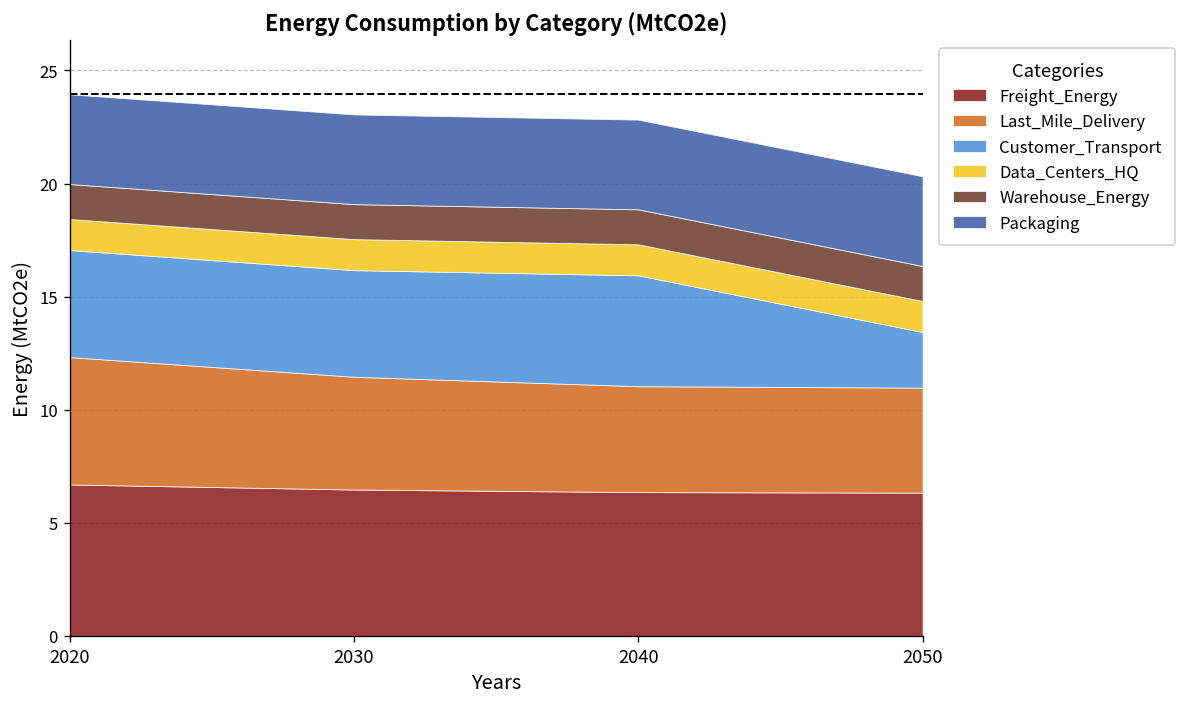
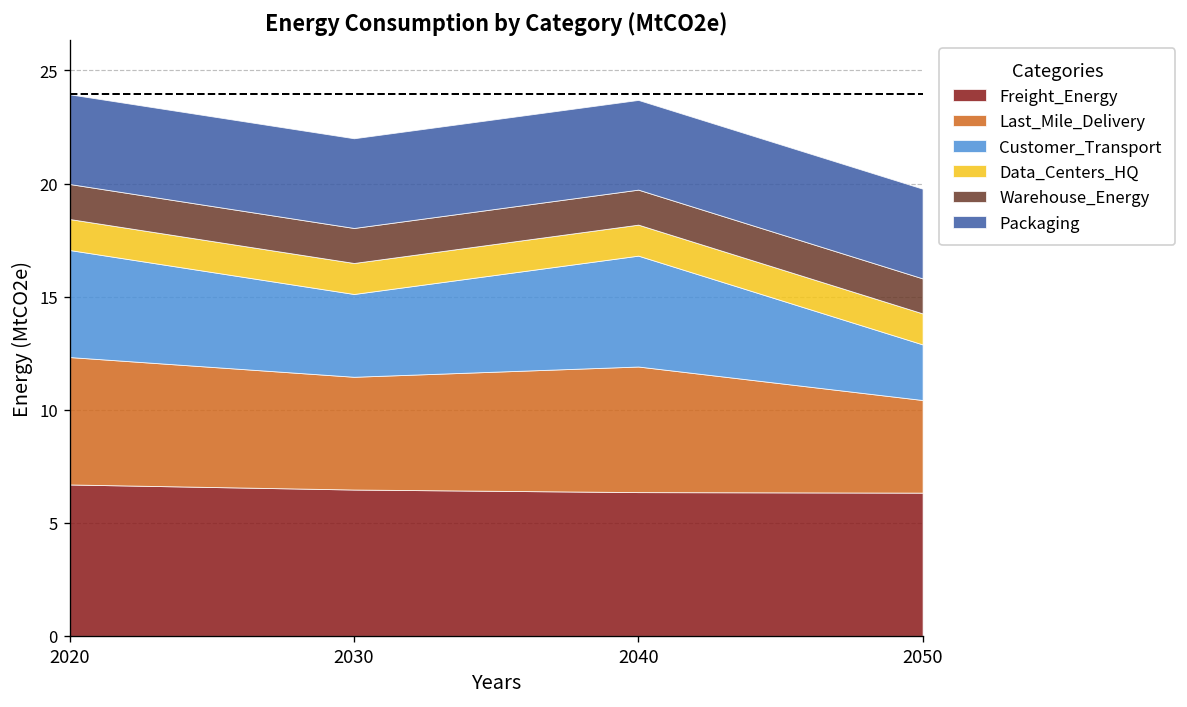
Customer_Transport, 2030: 4.7 -> 3.7
Last_Mile_Delivery, 2040: 4.7 -> 5.6
Last_Mile_Delivery, 2050: 4.6 -> 4.1
